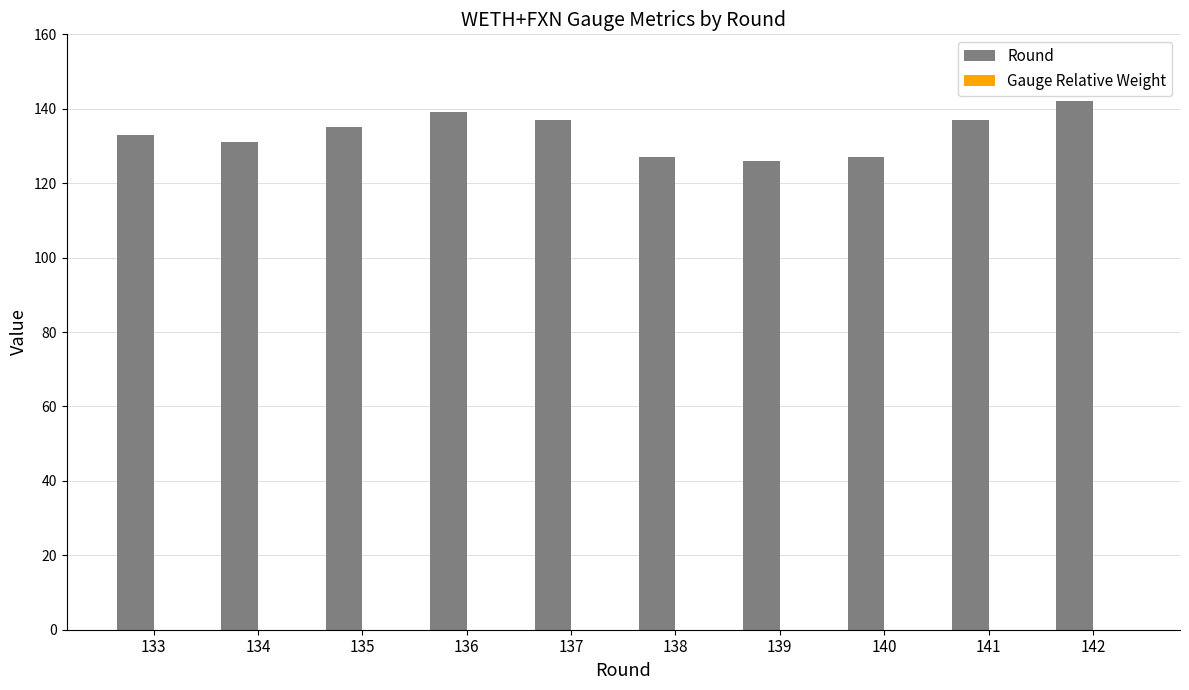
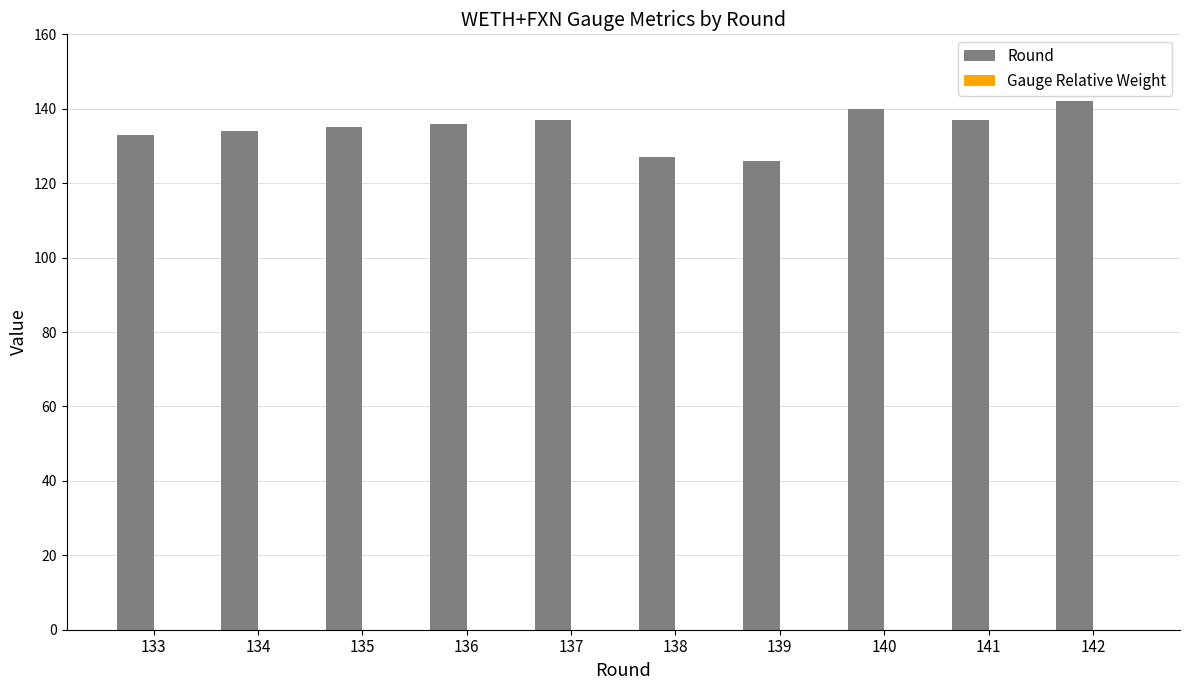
Round, 134: 131 -> 134
Round, 136: 139 -> 136
Round, 140: 127 -> 140
